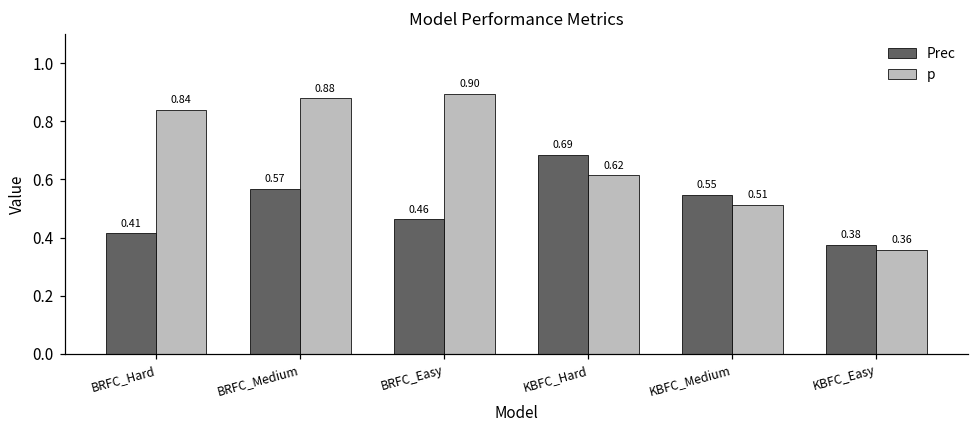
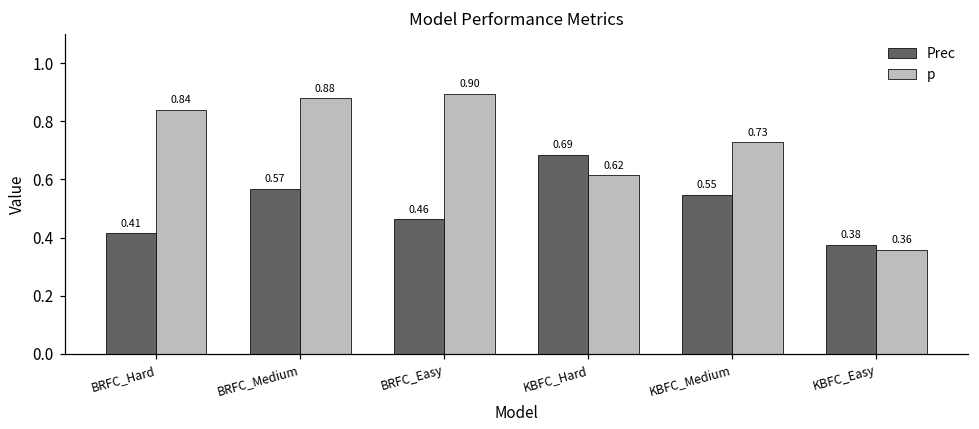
p, KBFC_Medium: 0.51 -> 0.73
